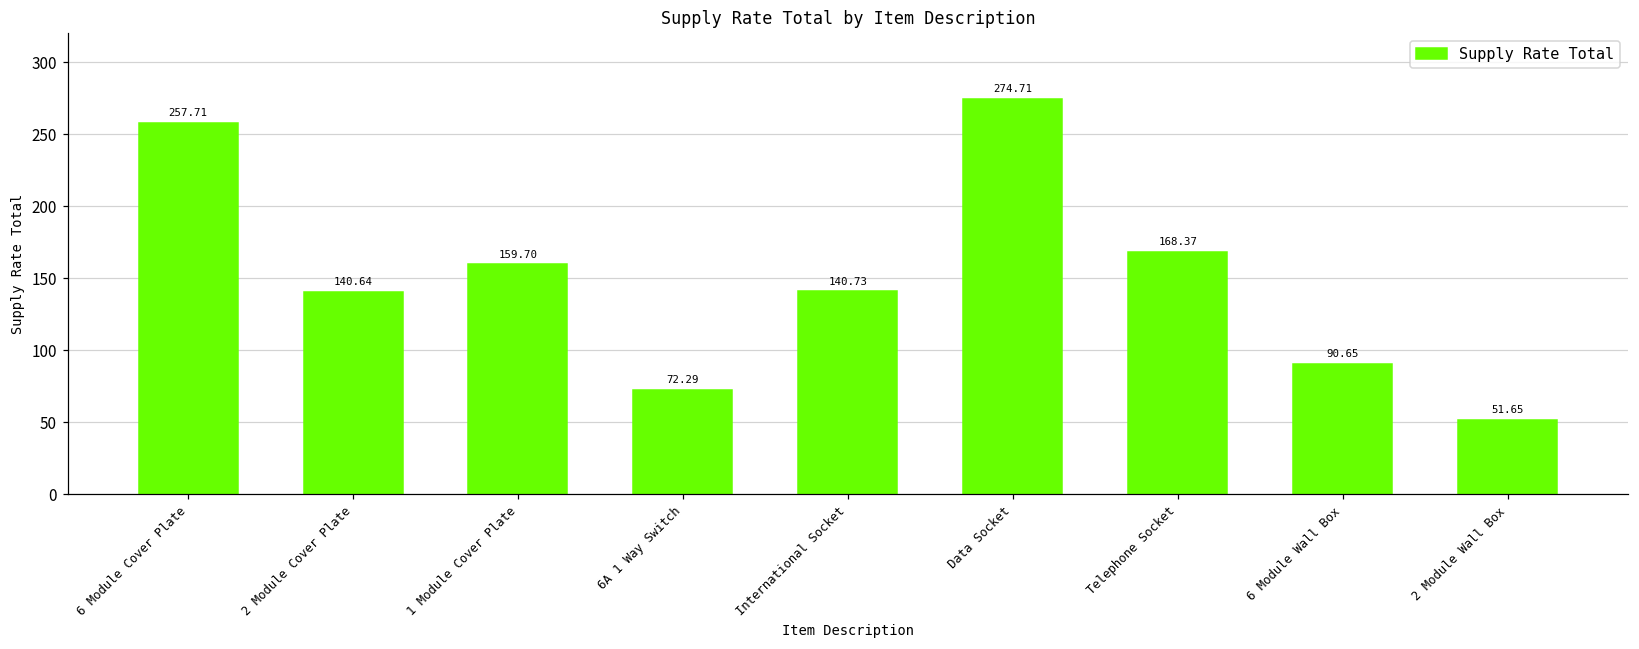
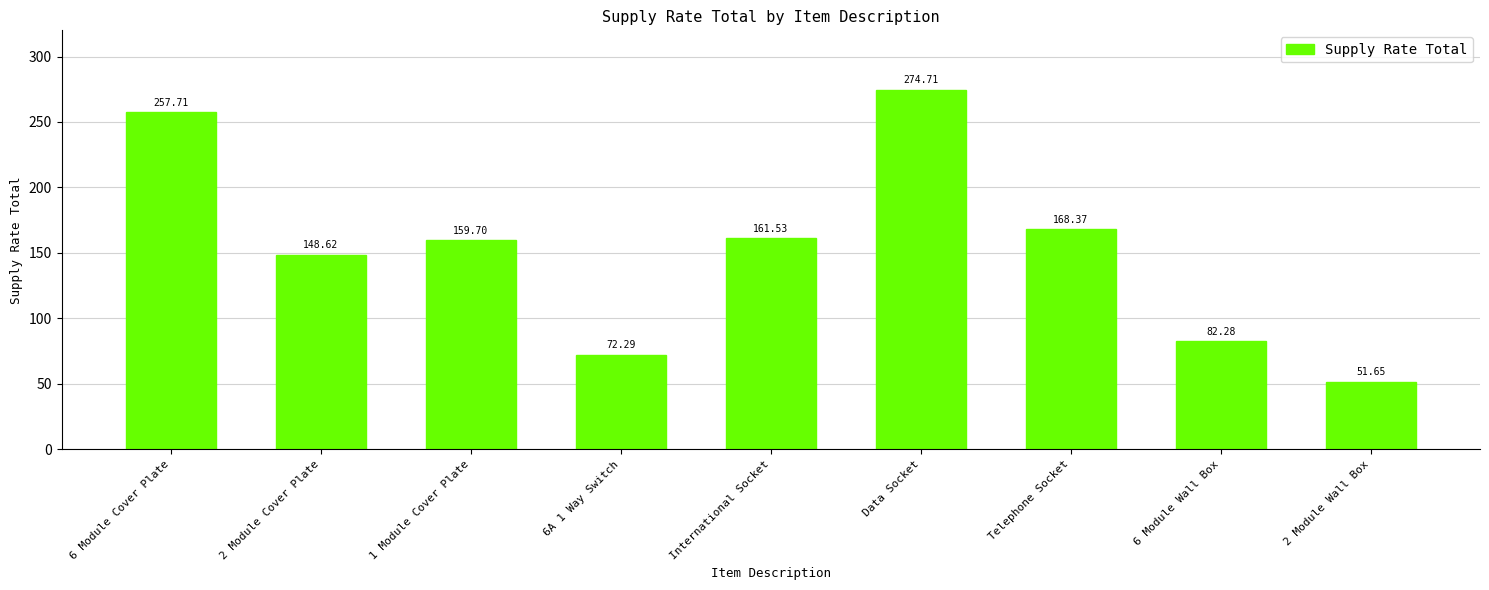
2 Module Cover Plate: 140.64 -> 148.62
International Socket: 140.73 -> 161.53
6 Module Wall Box: 90.65 -> 82.28
